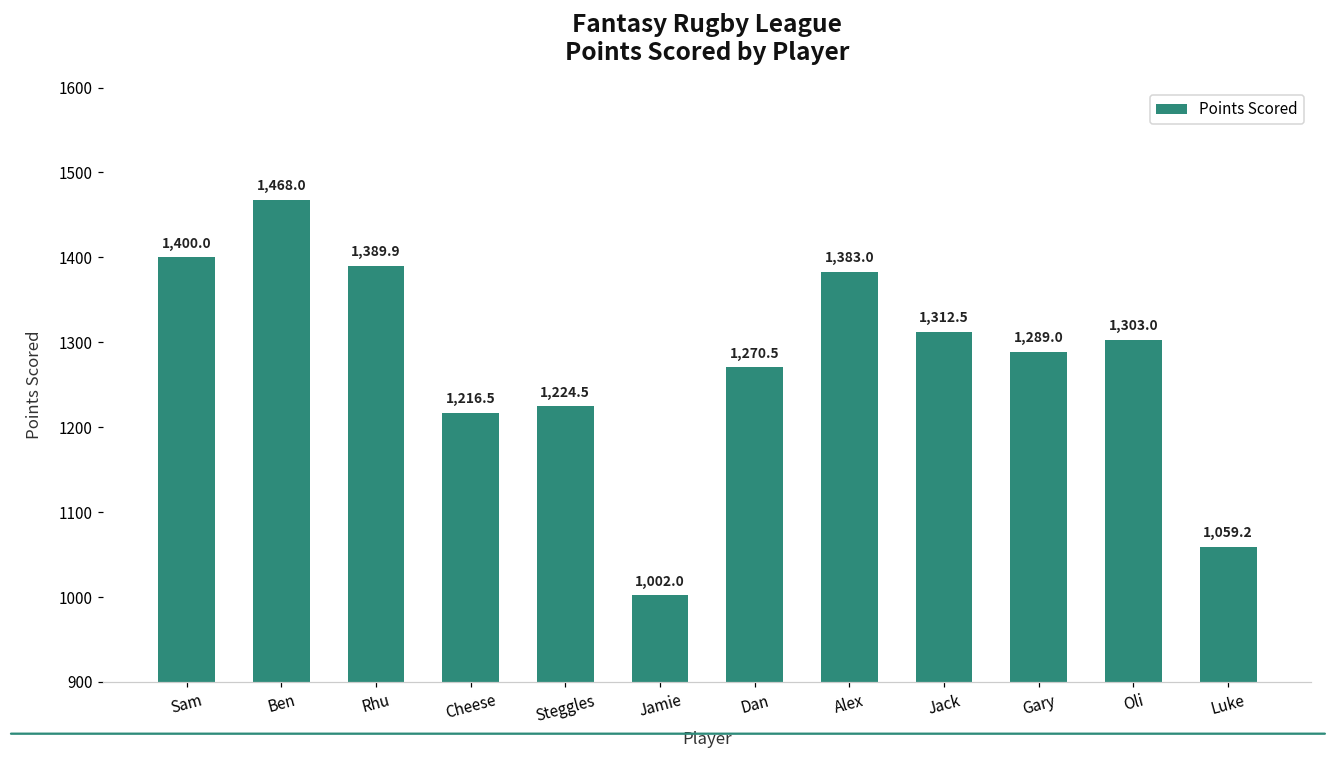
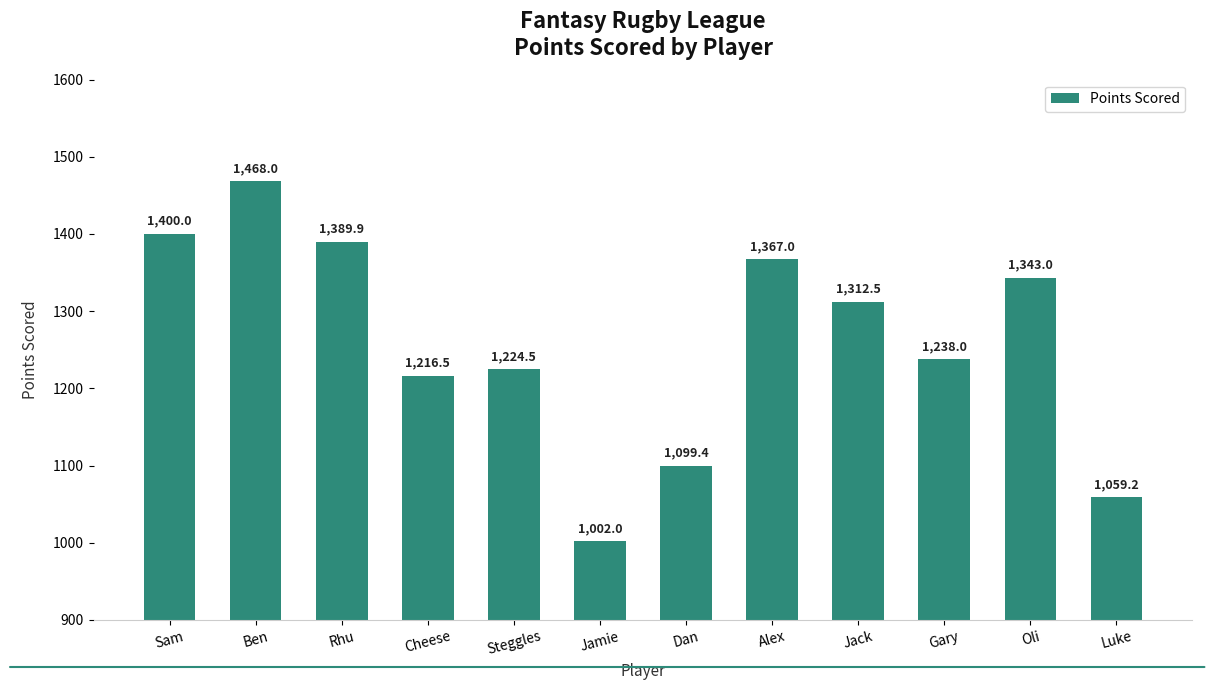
Dan: 1,270.5 -> 1,099.4
Alex: 1,383.0 -> 1,367.0
Gary: 1,289.0 -> 1,238.0
Oli: 1,303.0 -> 1,343.0
